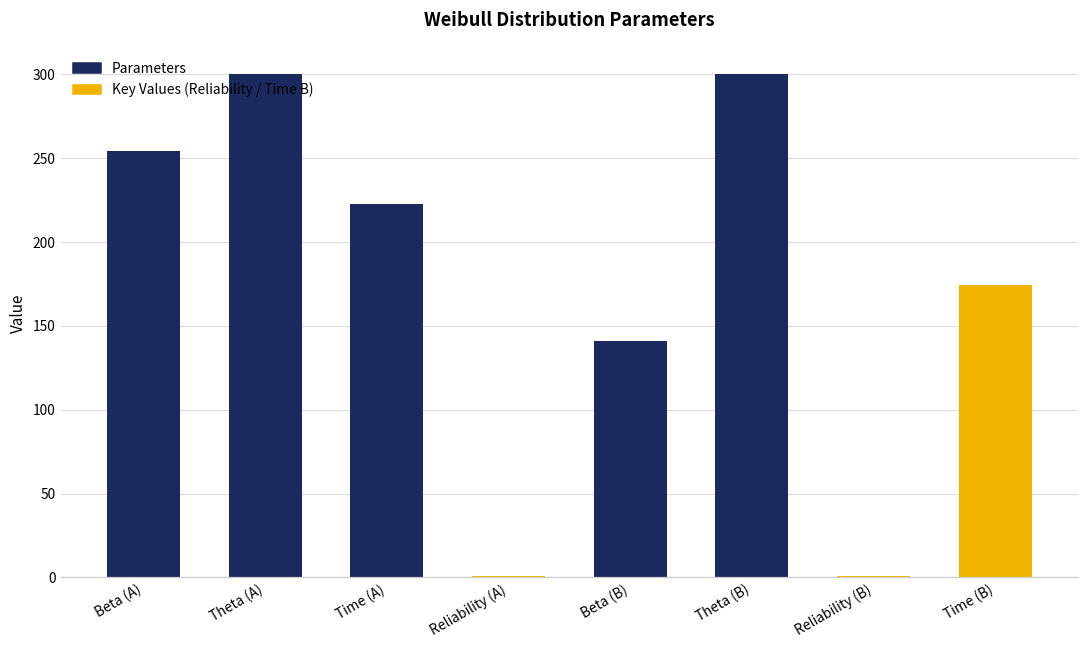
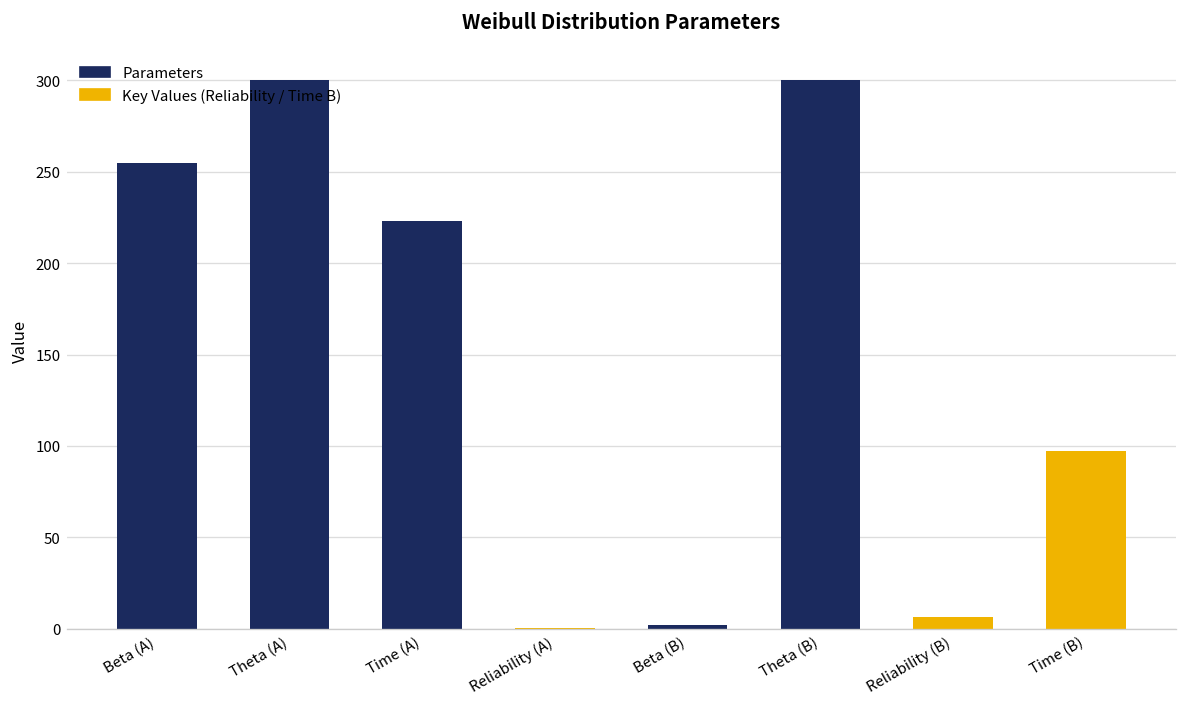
Beta (B): 141 -> 2
Reliability (B): 1 -> 6
Time (B): 174 -> 97
